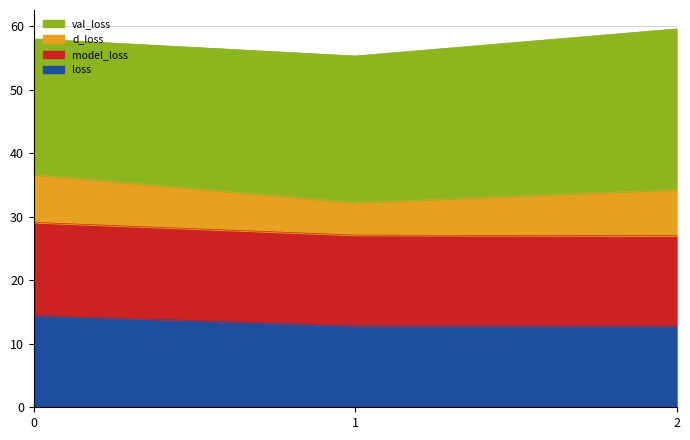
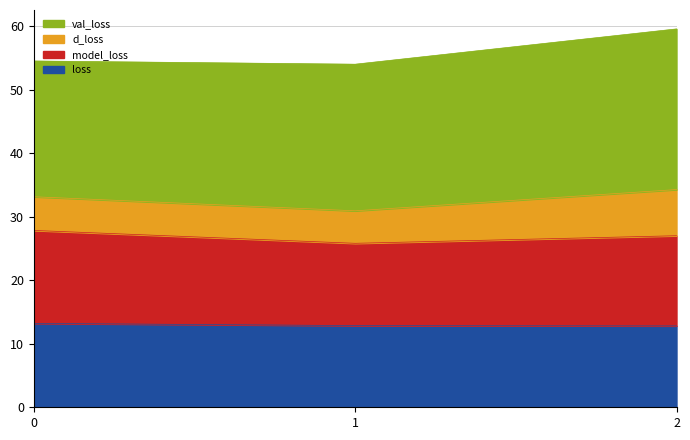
loss, 0: 14 -> 13
d_loss, 0: 8 -> 5
model_loss, 1: 14 -> 13
